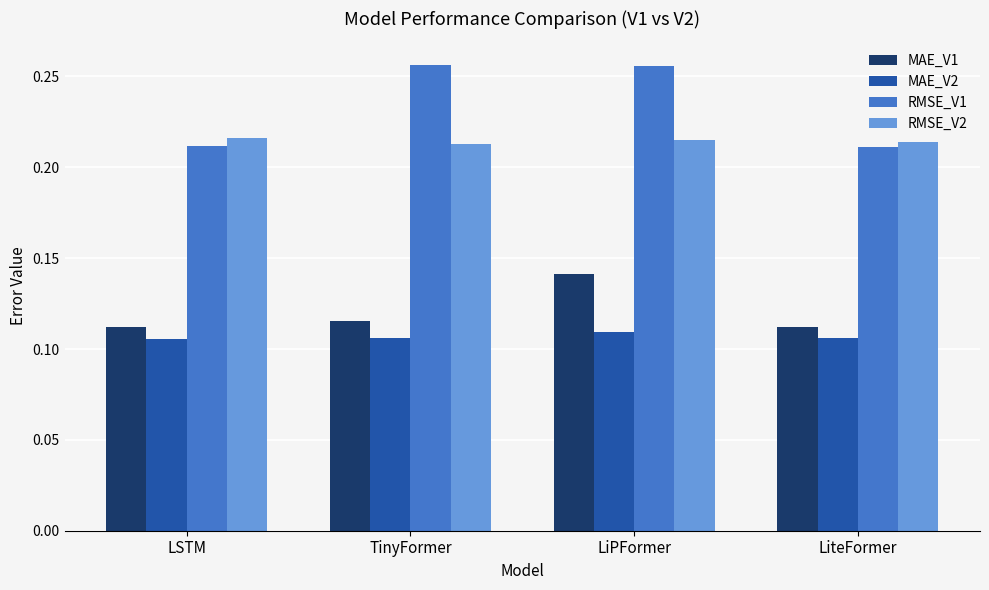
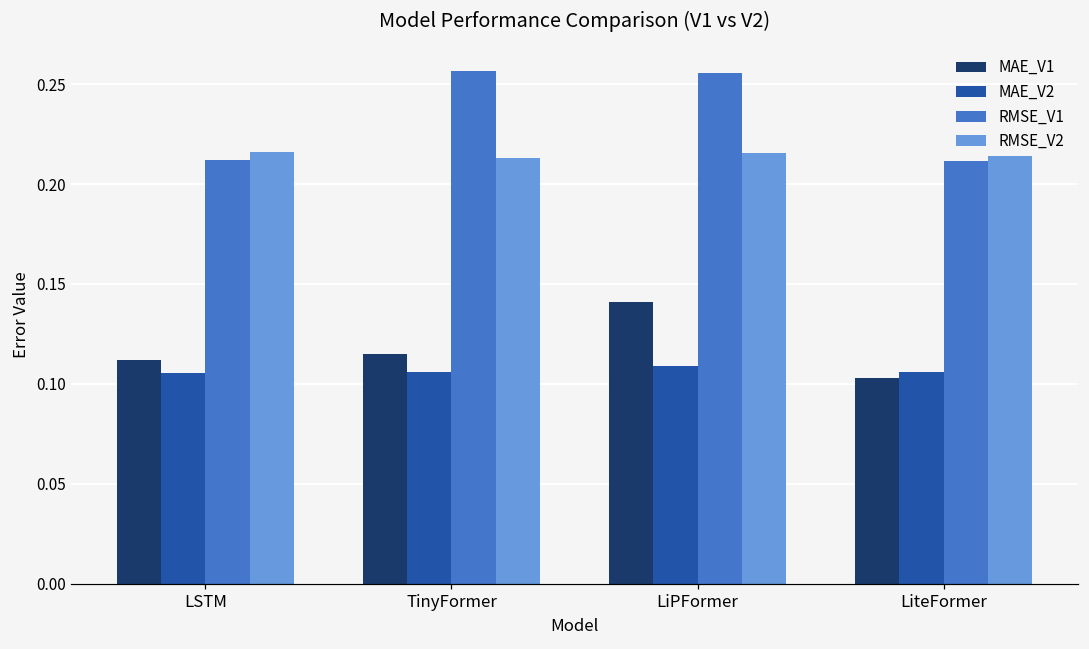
MAE_V1, LiteFormer: 0.112 -> 0.103
